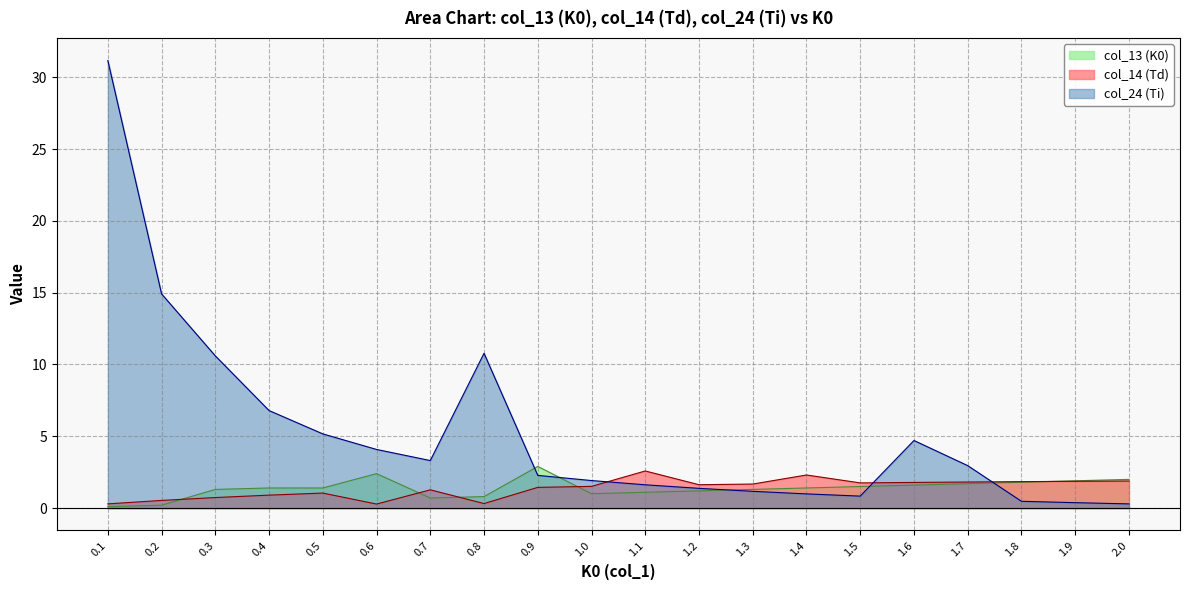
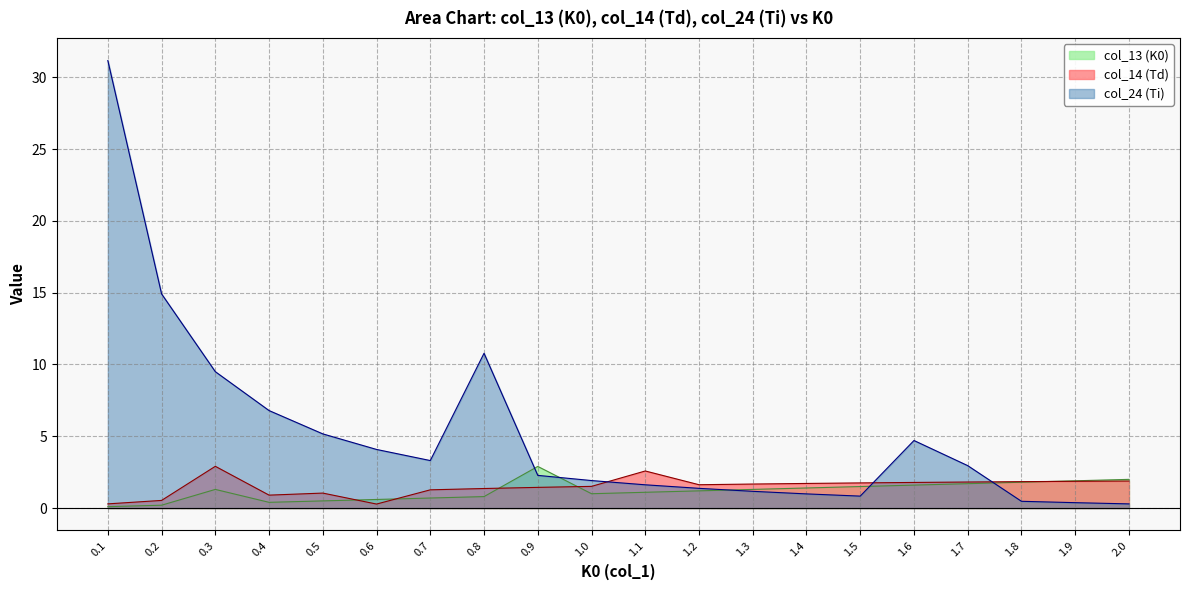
col_14 (Td), 0.3: 0.7 -> 2.9
col_24 (Ti), 0.3: 10.6 -> 9.5
col_13 (K0), 0.4: 1.4 -> 0.4
col_13 (K0), 0.5: 1.4 -> 0.5
col_13 (K0), 0.6: 2.4 -> 0.6
col_14 (Td), 0.8: 0.3 -> 1.4
col_14 (Td), 1.4: 2.3 -> 1.7
